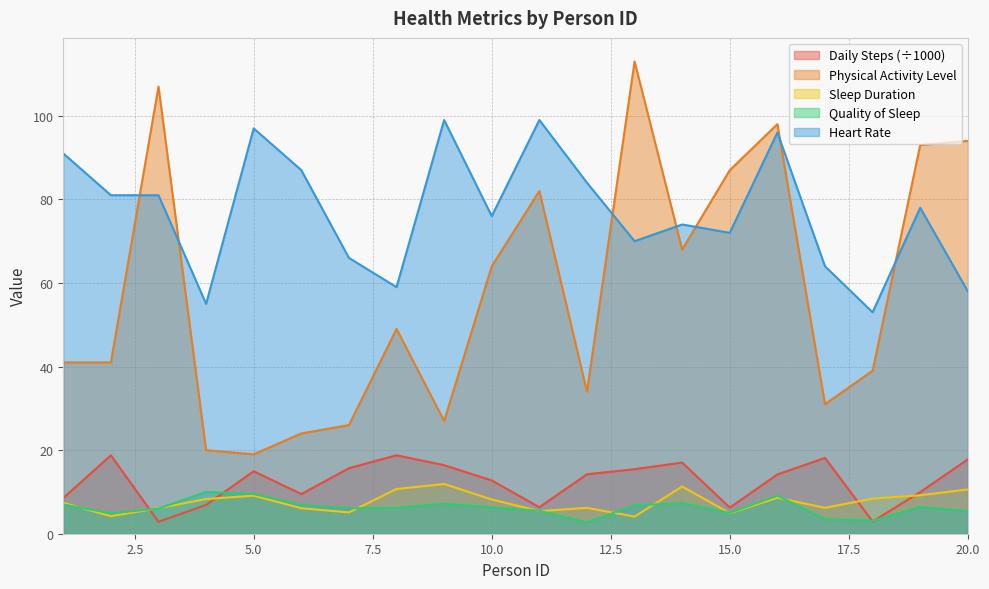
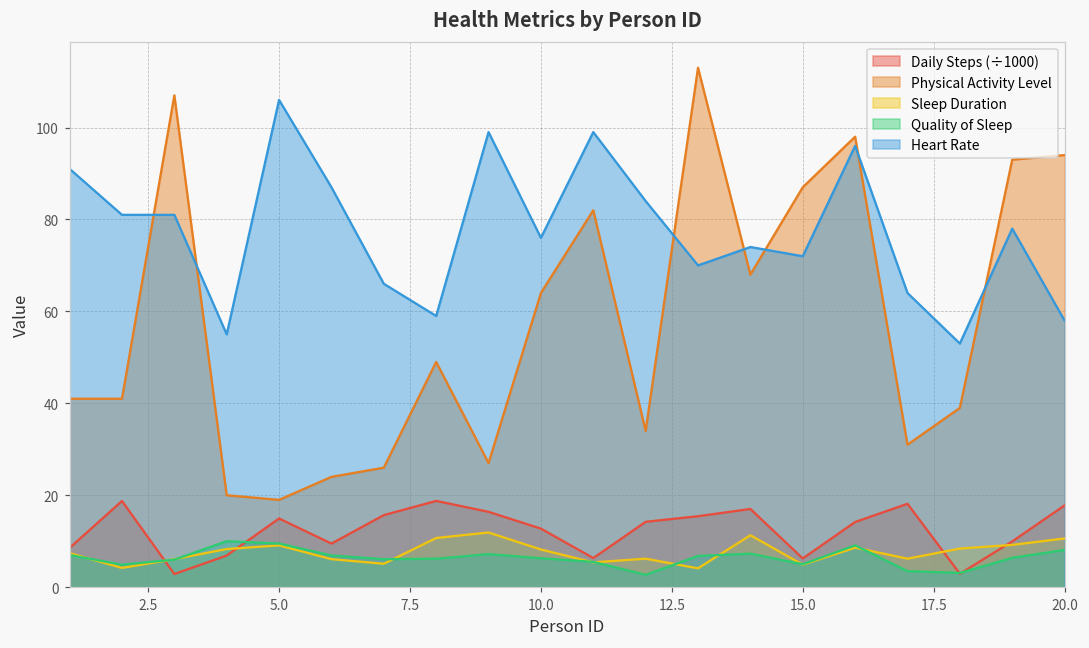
Heart Rate, 5.0: 97 -> 106
Quality of Sleep, 20.0: 5 -> 8
